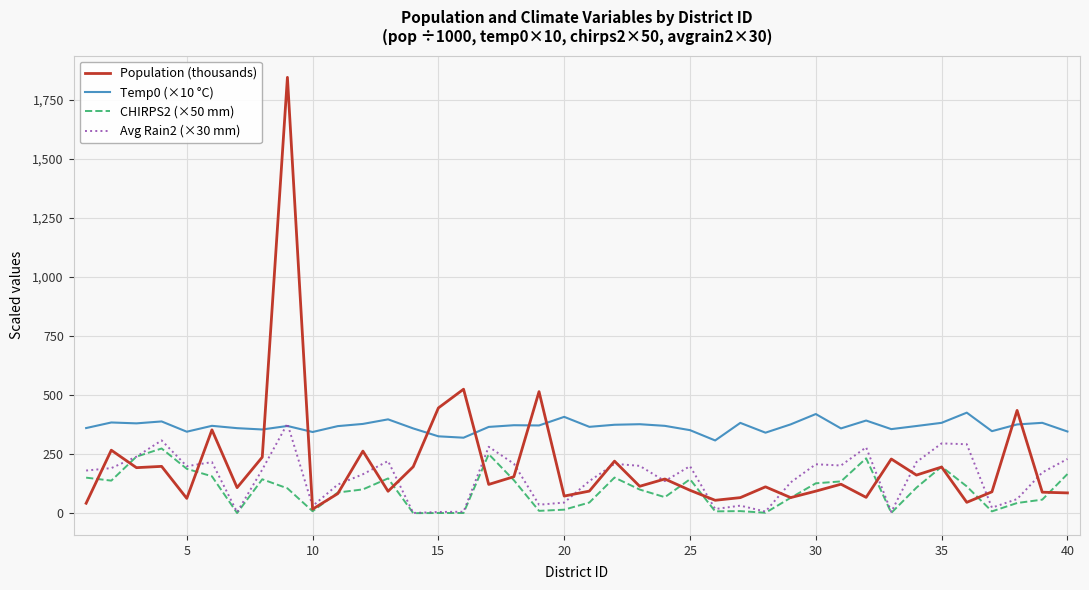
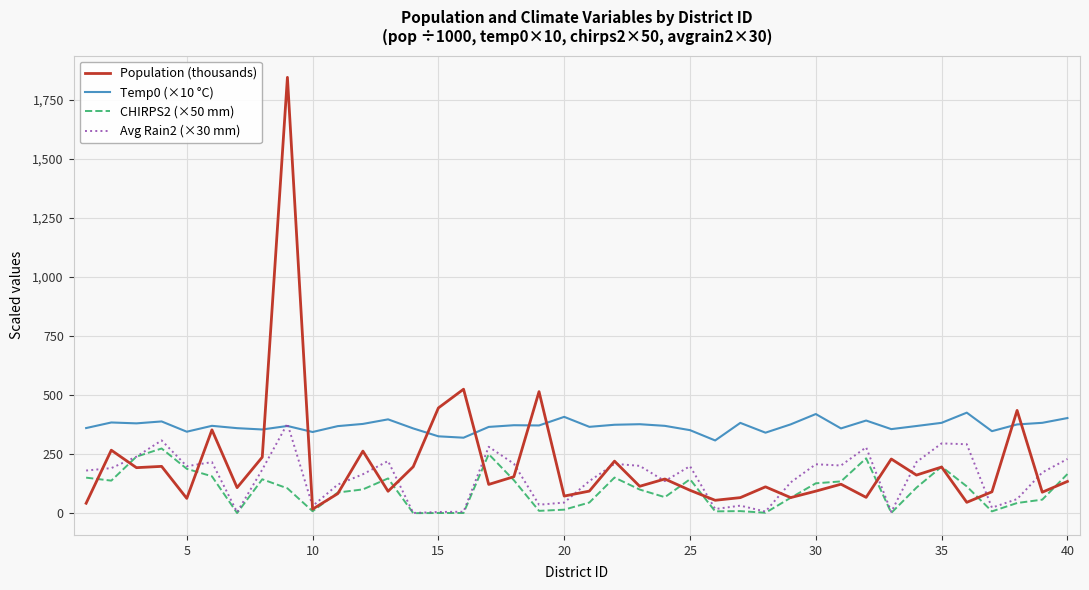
Population (thousands), 40: 90 -> 130
Temp0 (×10 °C), 40: 350 -> 400
